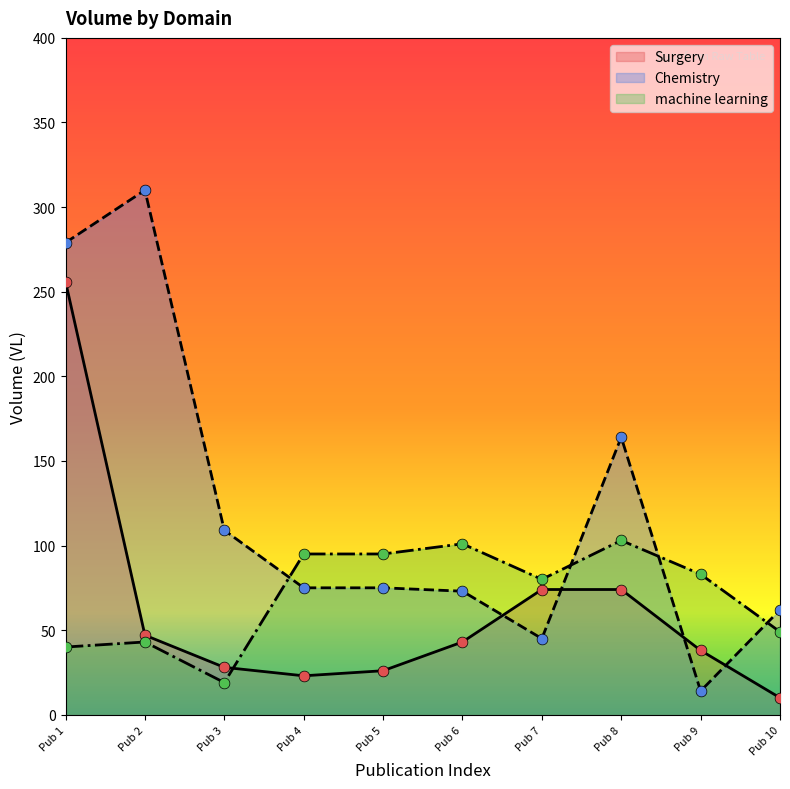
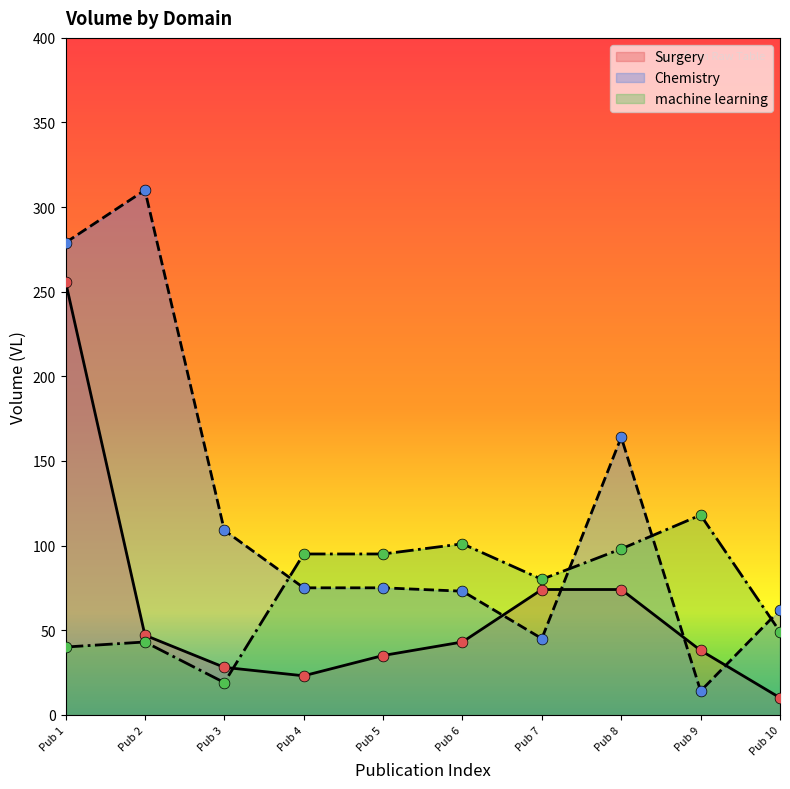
Surgery, Pub 5: 26 -> 35
machine learning, Pub 8: 103 -> 98
machine learning, Pub 9: 83 -> 118
